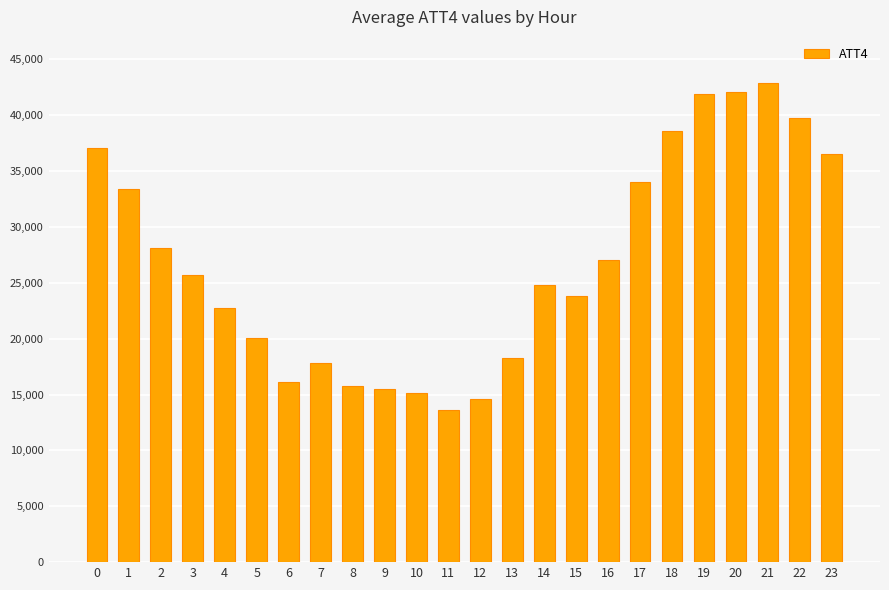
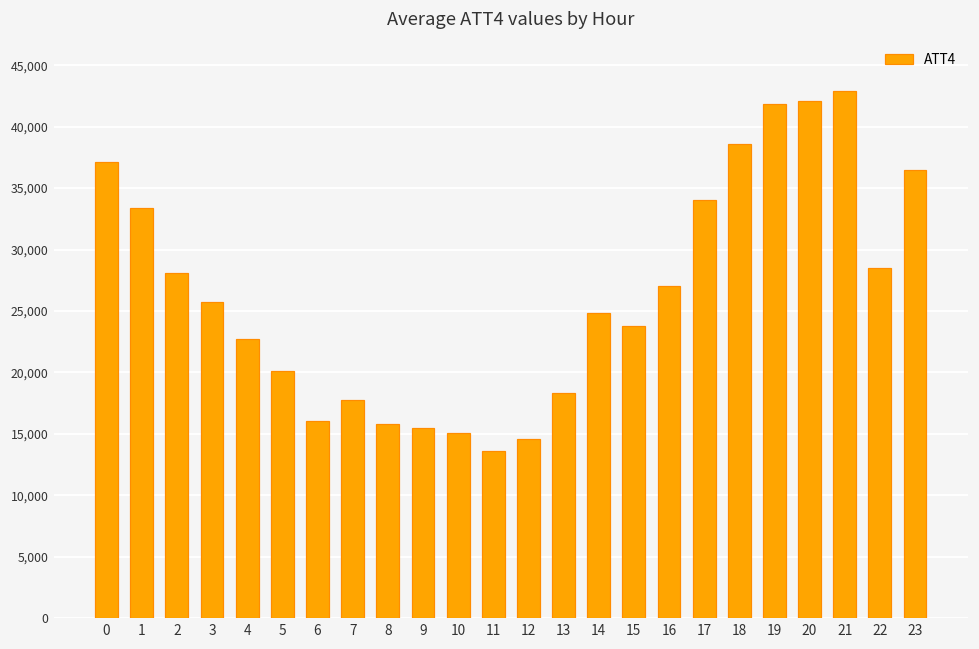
22: 39,700 -> 28,500
